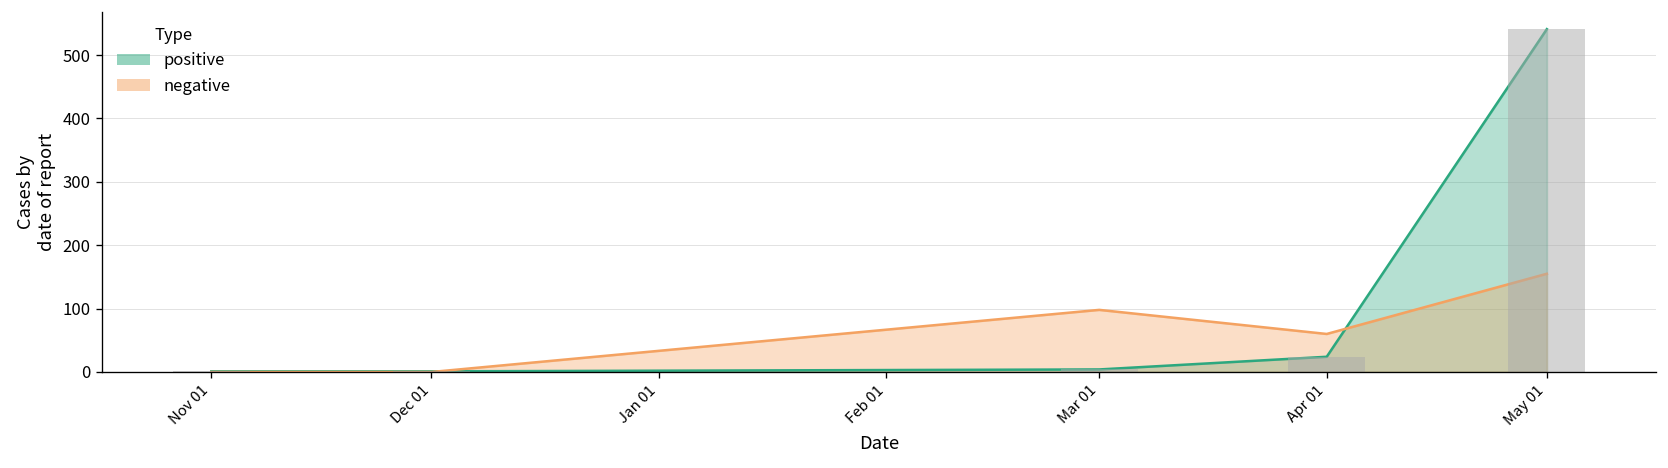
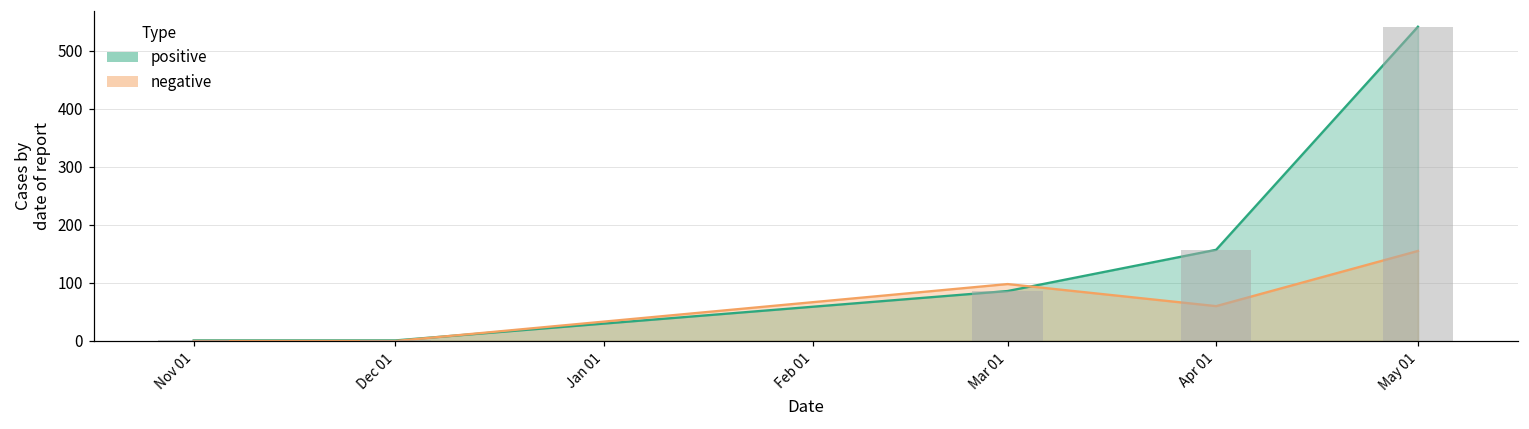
positive, Mar 01: 0 -> 90
positive, Apr 01: 20 -> 160
